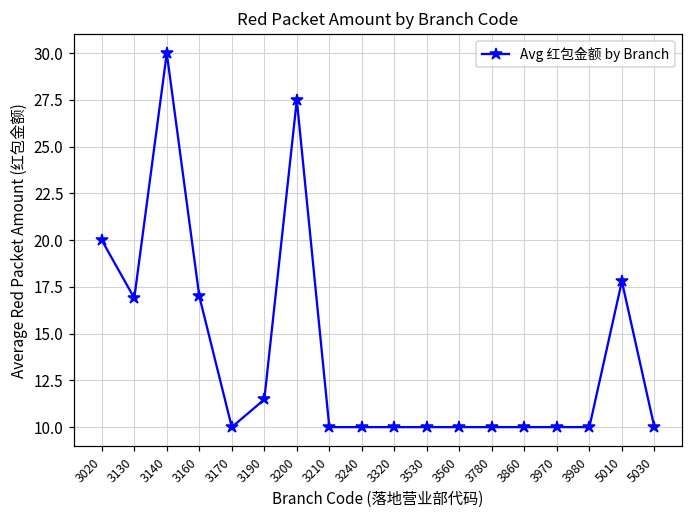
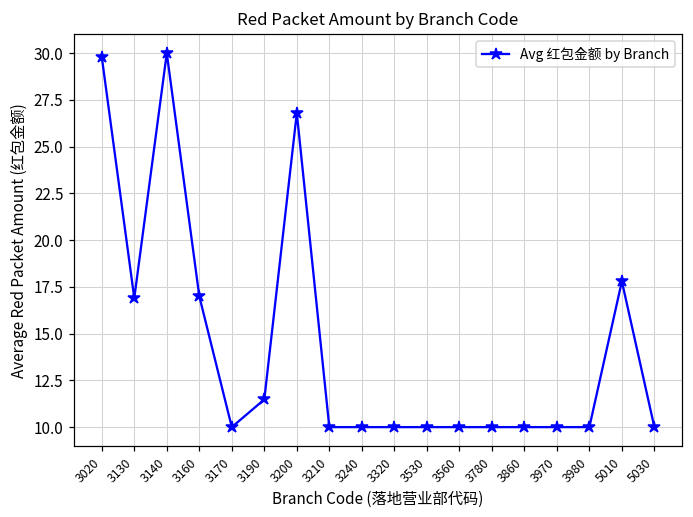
3020: 20.0 -> 29.8
3200: 27.5 -> 26.8
